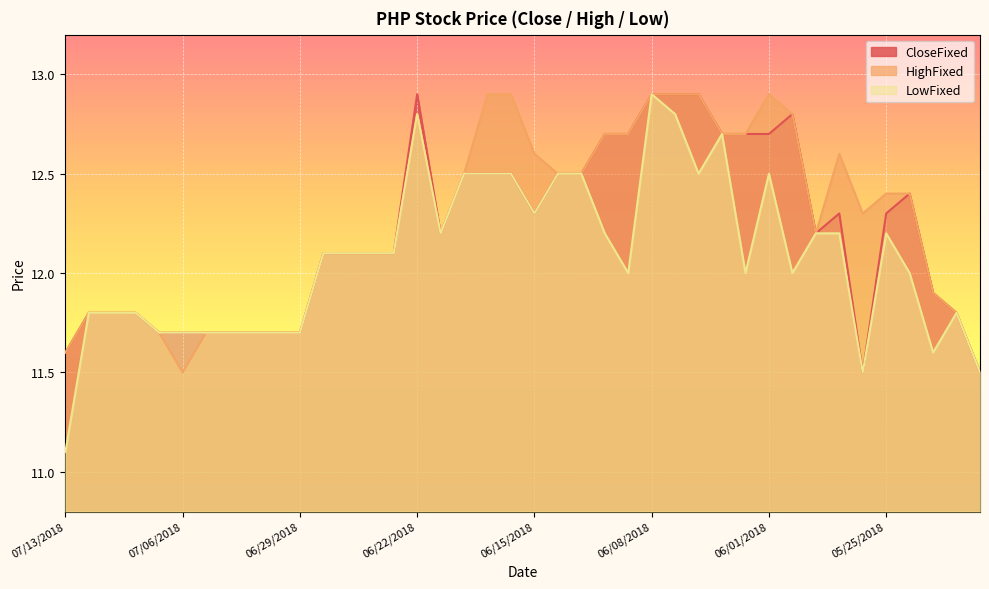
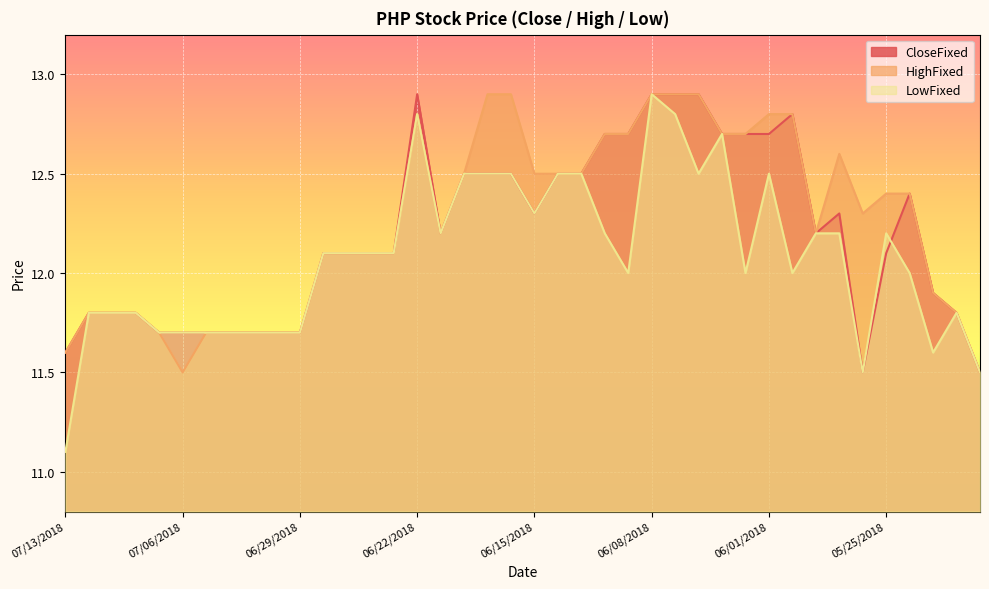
HighFixed, 06/15/2018: 12.6 -> 12.5
HighFixed, 06/01/2018: 12.9 -> 12.8
CloseFixed, 05/25/2018: 12.3 -> 12.1
